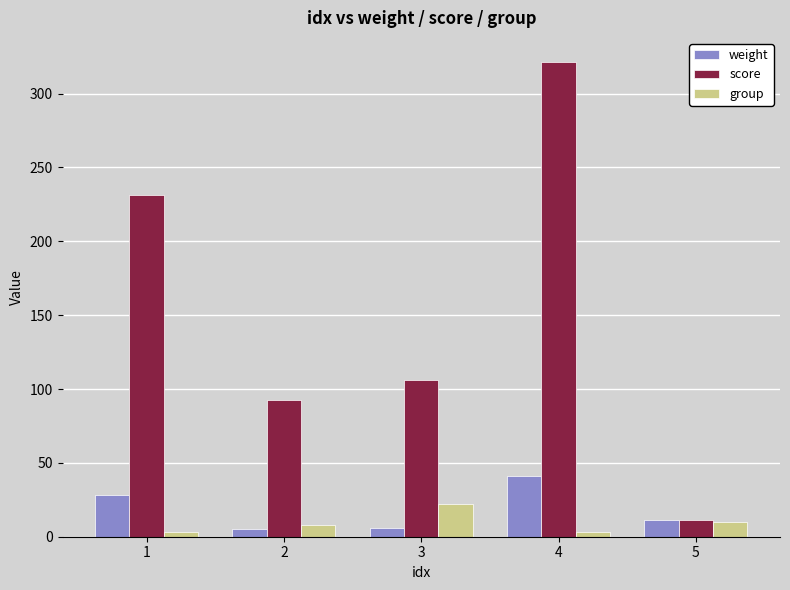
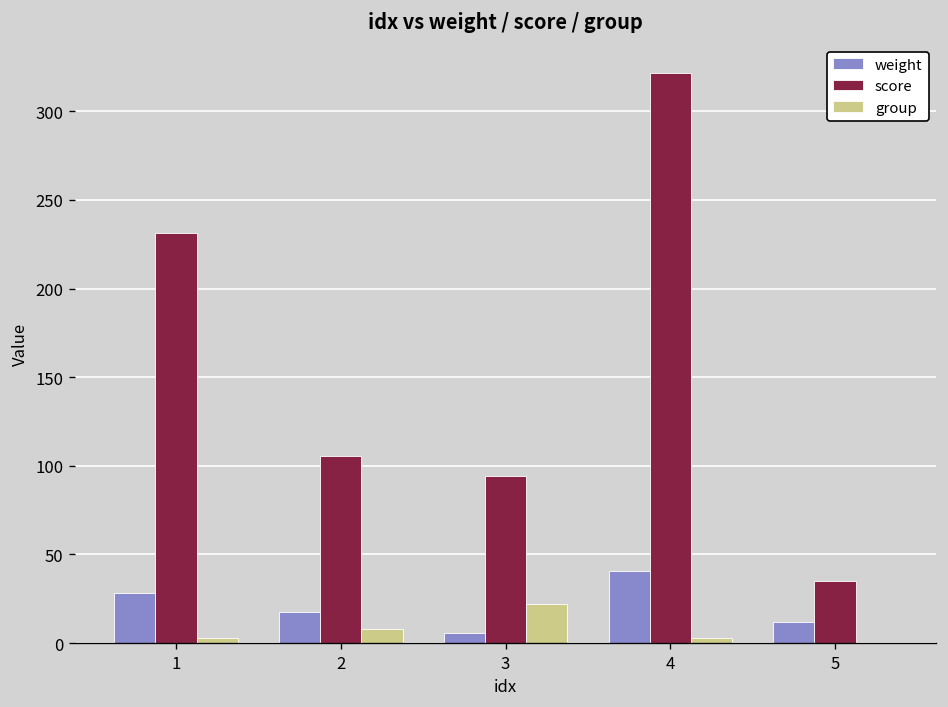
weight, 2: 6 -> 17
score, 2: 93 -> 106
score, 3: 106 -> 94
score, 5: 12 -> 35
group, 5: 10 -> 0
